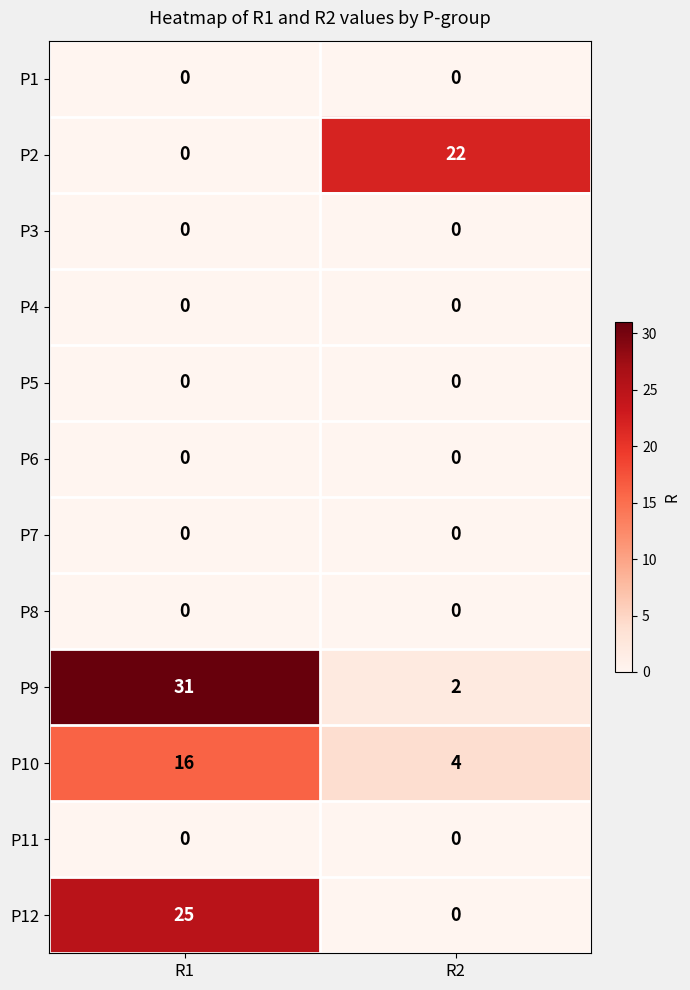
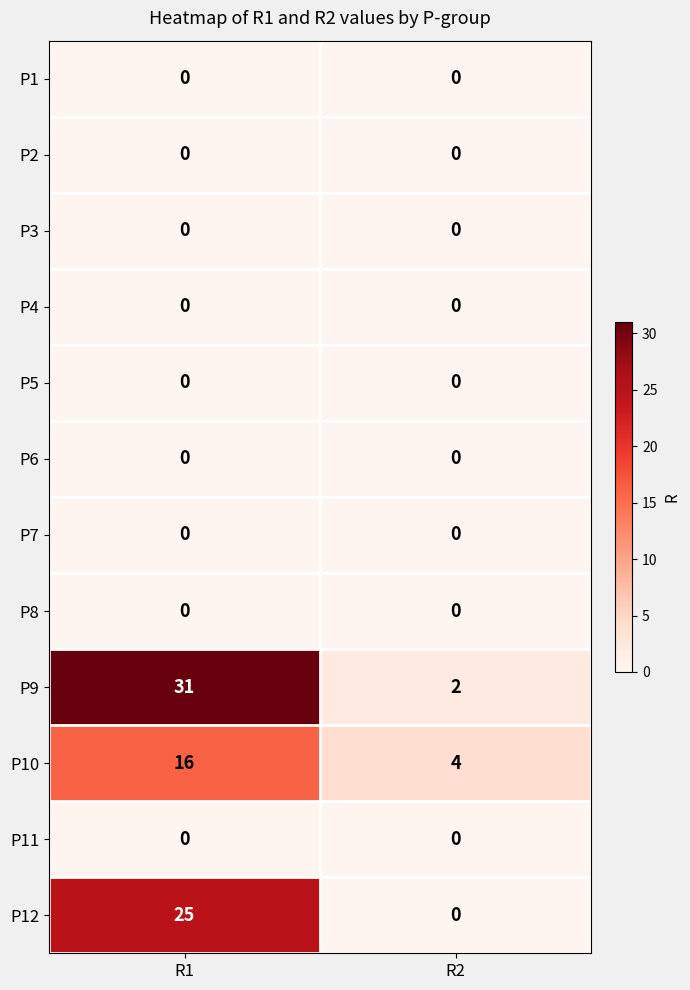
P2, R2: 22 -> 0
